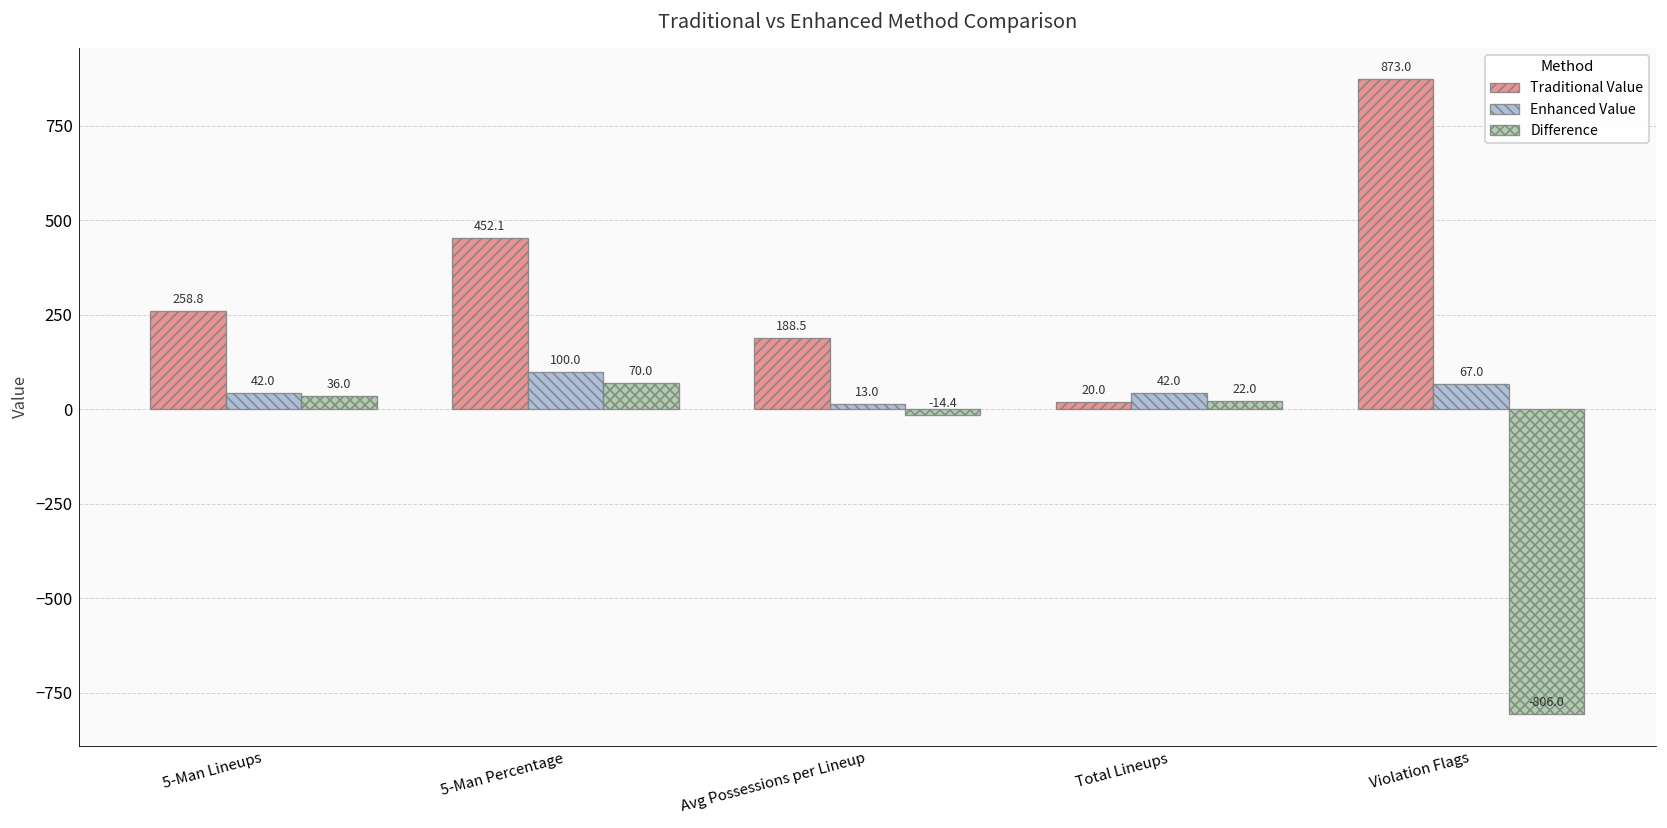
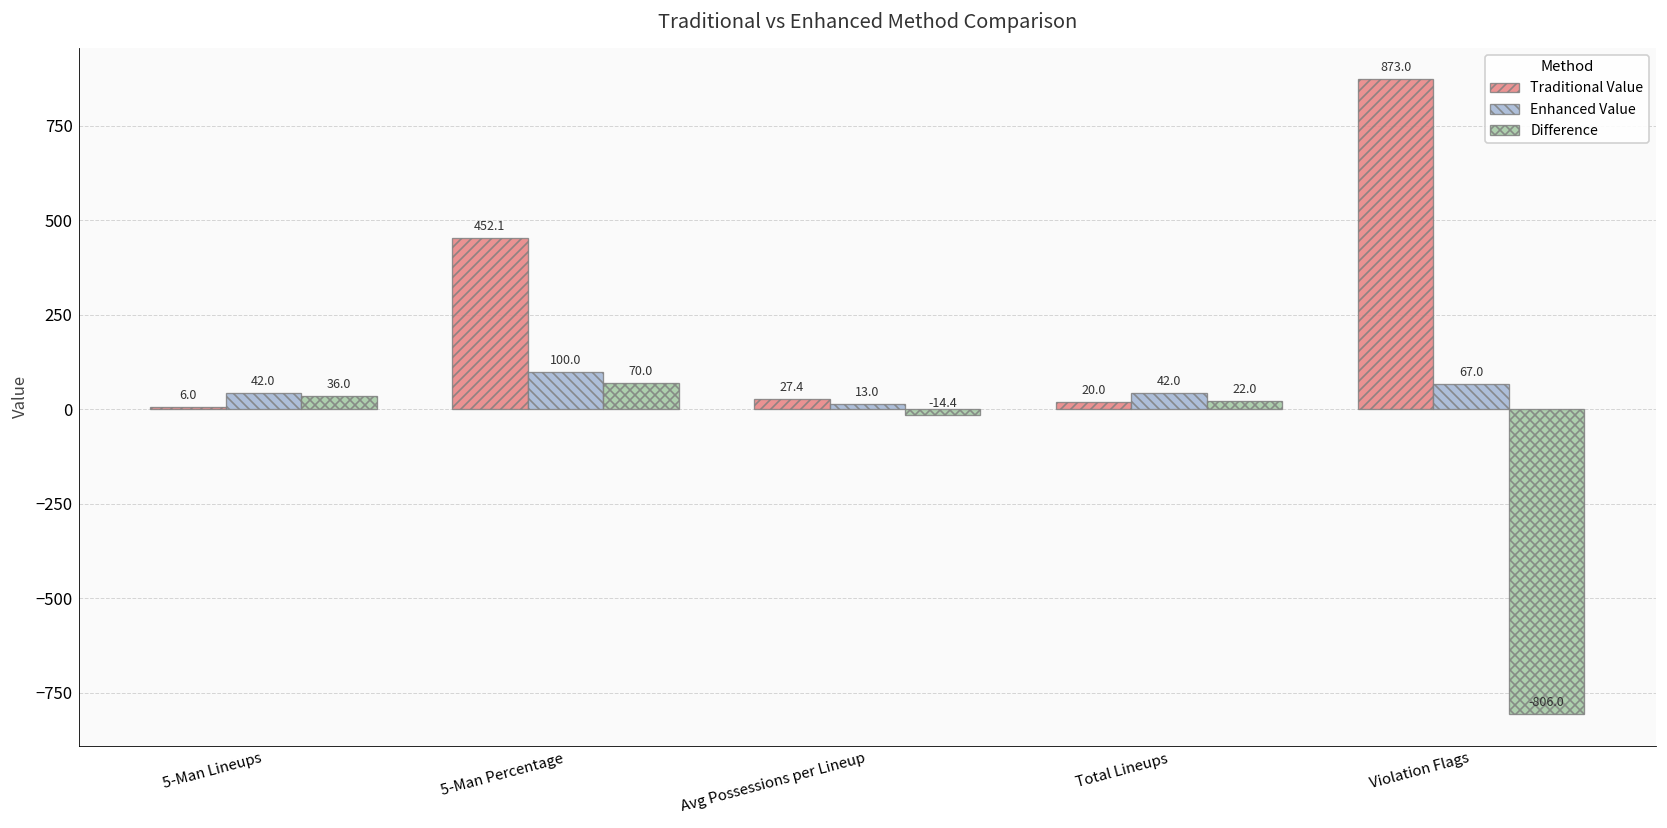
Traditional Value, 5-Man Lineups: 258.8 -> 6.0
Traditional Value, Avg Possessions per Lineup: 188.5 -> 27.4
